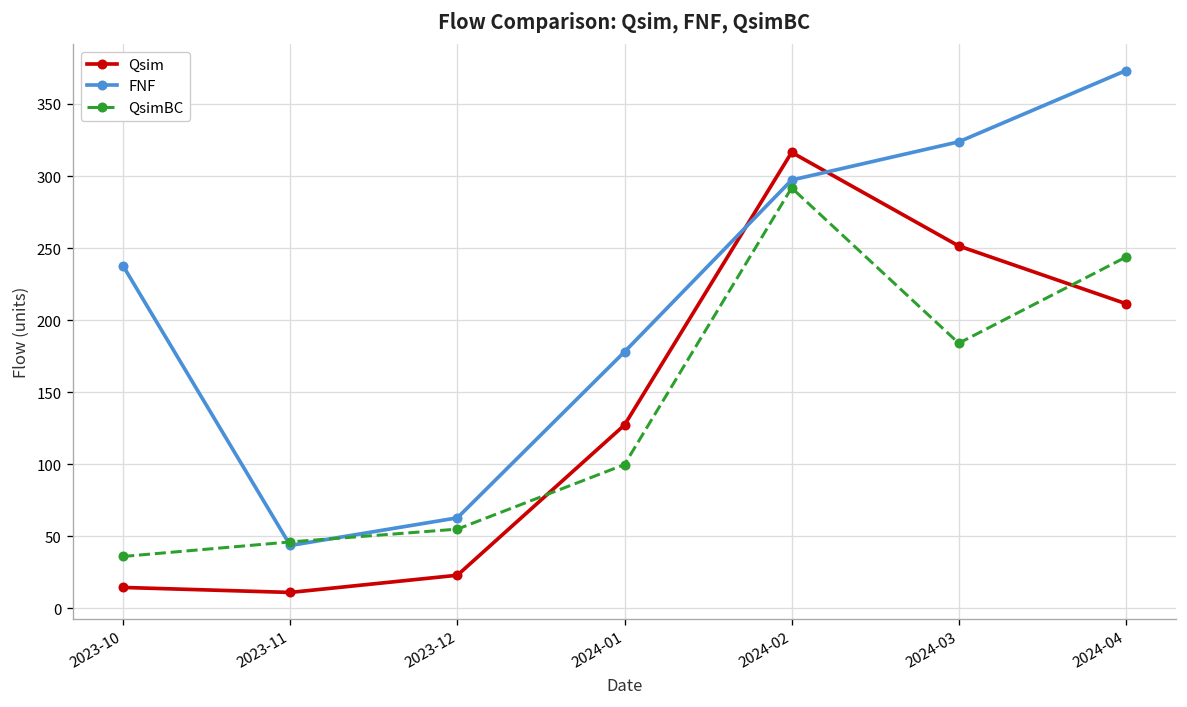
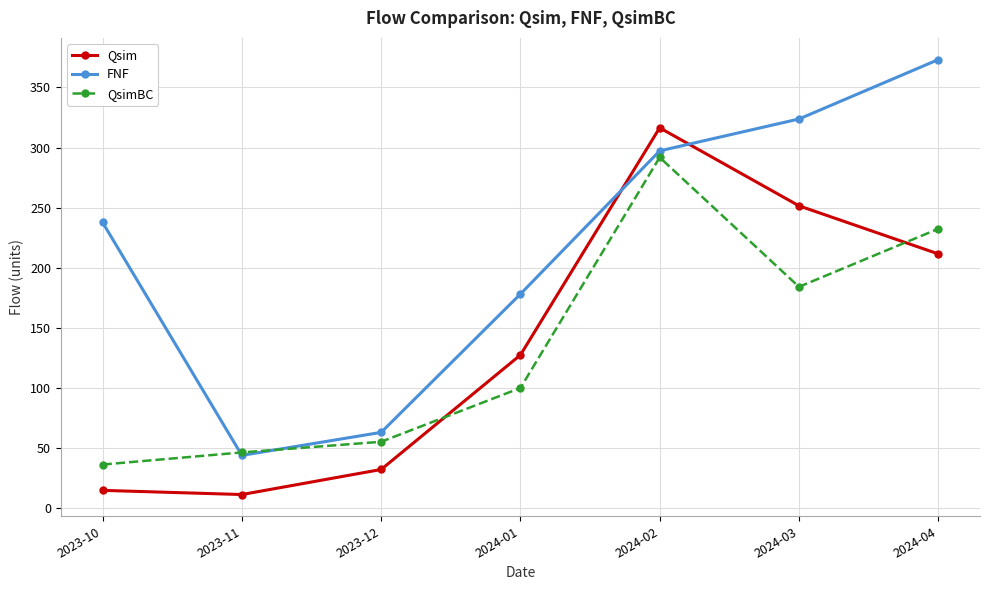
Qsim, 2023-12: 23 -> 32
QsimBC, 2024-04: 244 -> 232
